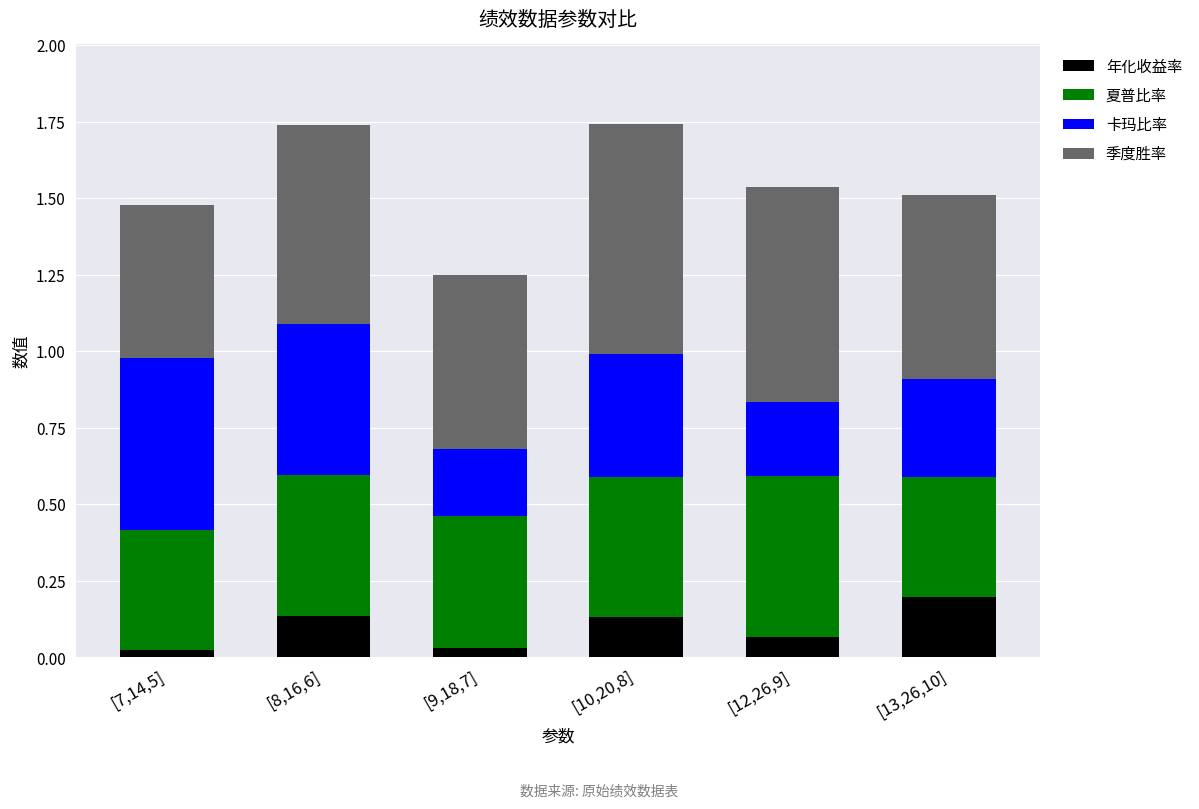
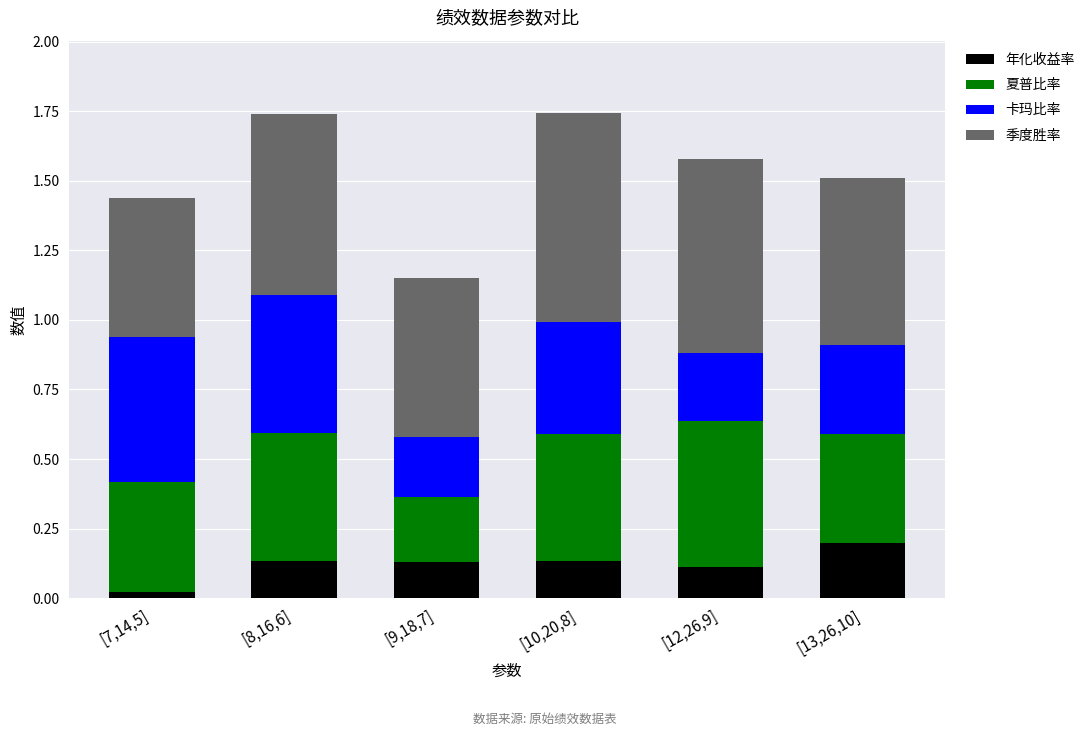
卡玛比率, [7,14,5]: 0.56 -> 0.52
年化收益率, [9,18,7]: 0.03 -> 0.13
夏普比率, [9,18,7]: 0.43 -> 0.23
年化收益率, [12,26,9]: 0.07 -> 0.11
